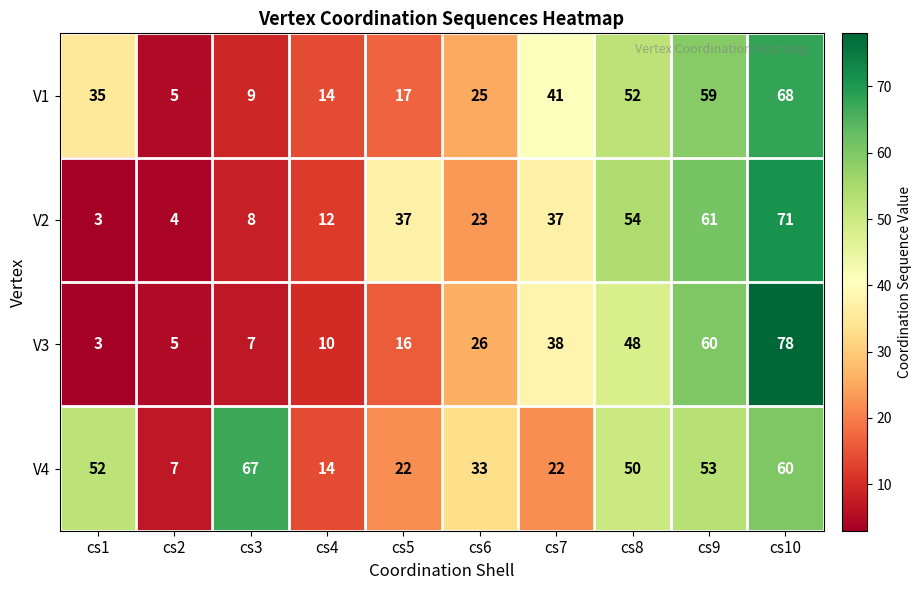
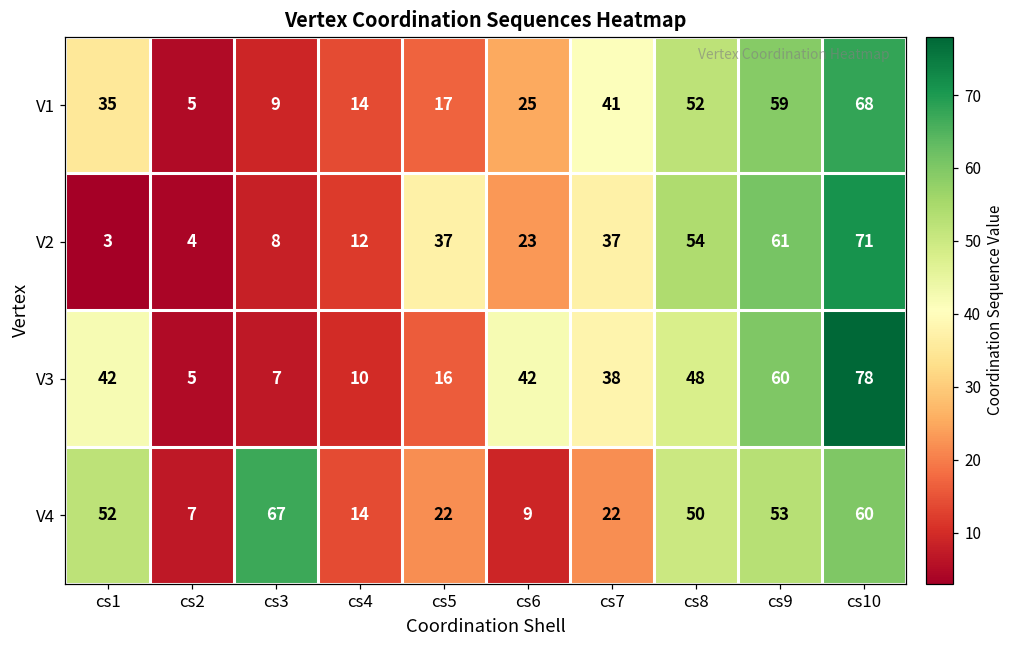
V3, cs1: 3 -> 42
V3, cs6: 26 -> 42
V4, cs6: 33 -> 9
